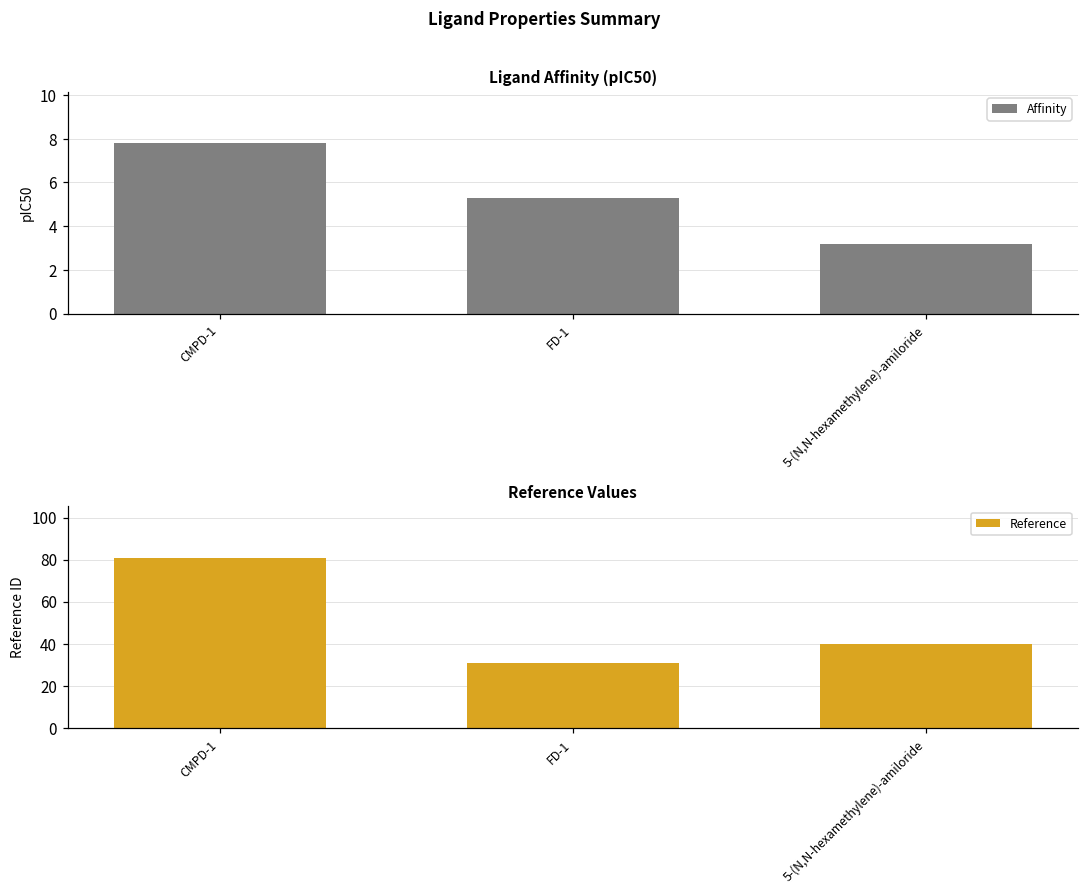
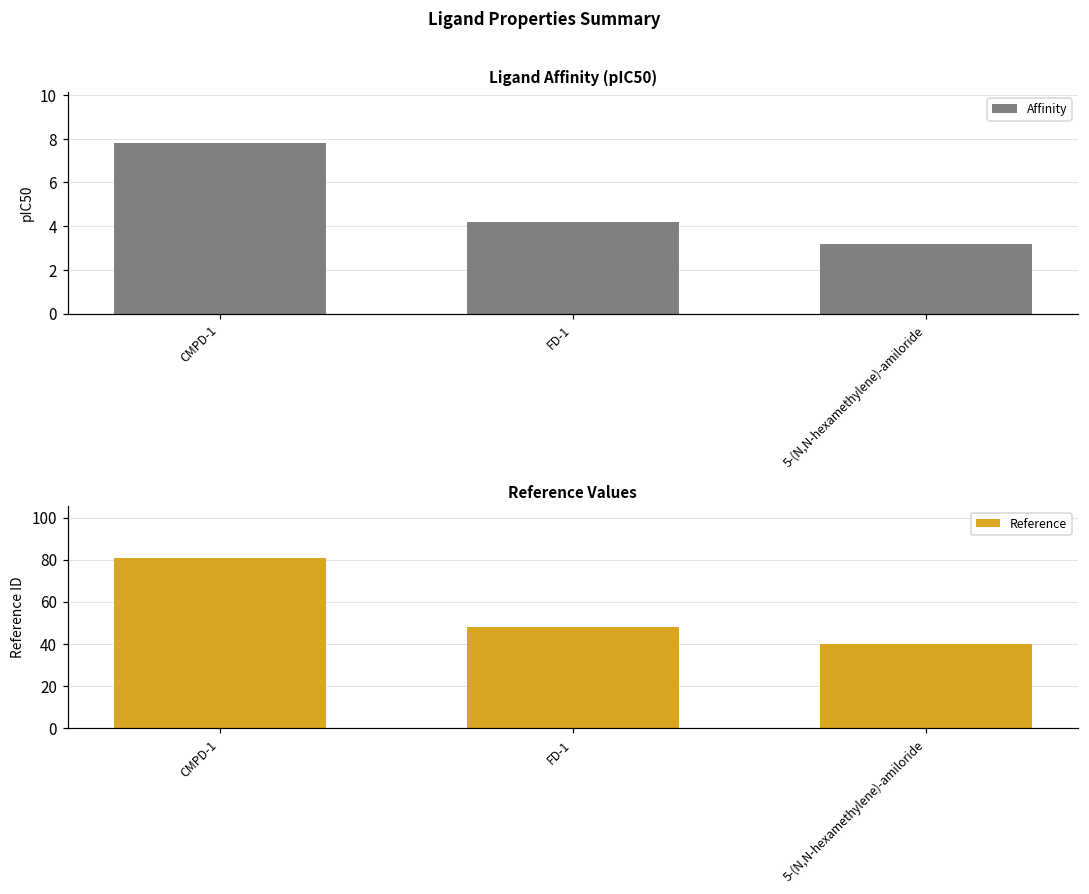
Ligand Affinity (pIC50), FD-1: 5.3 -> 4.2
Reference Values, FD-1: 31 -> 48
